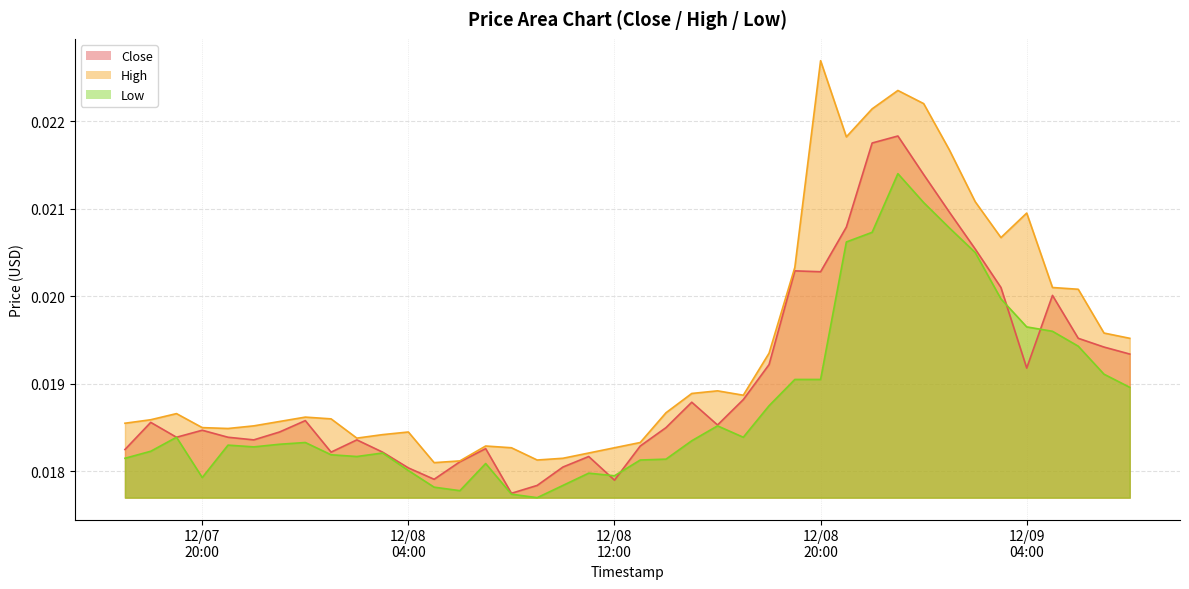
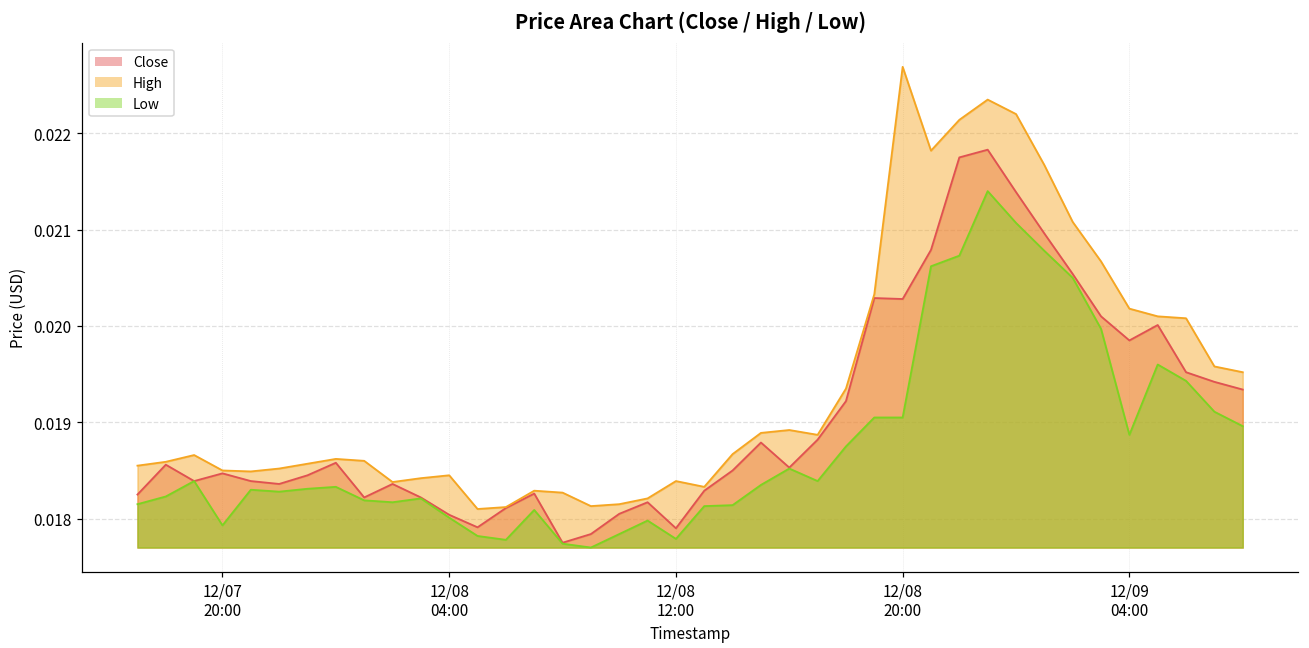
High, 12/08 12:00: 0.0183 -> 0.0184
Low, 12/08 12:00: 0.0180 -> 0.0178
Close, 12/09 04:00: 0.0192 -> 0.0199
High, 12/09 04:00: 0.0210 -> 0.0202
Low, 12/09 04:00: 0.0197 -> 0.0189
